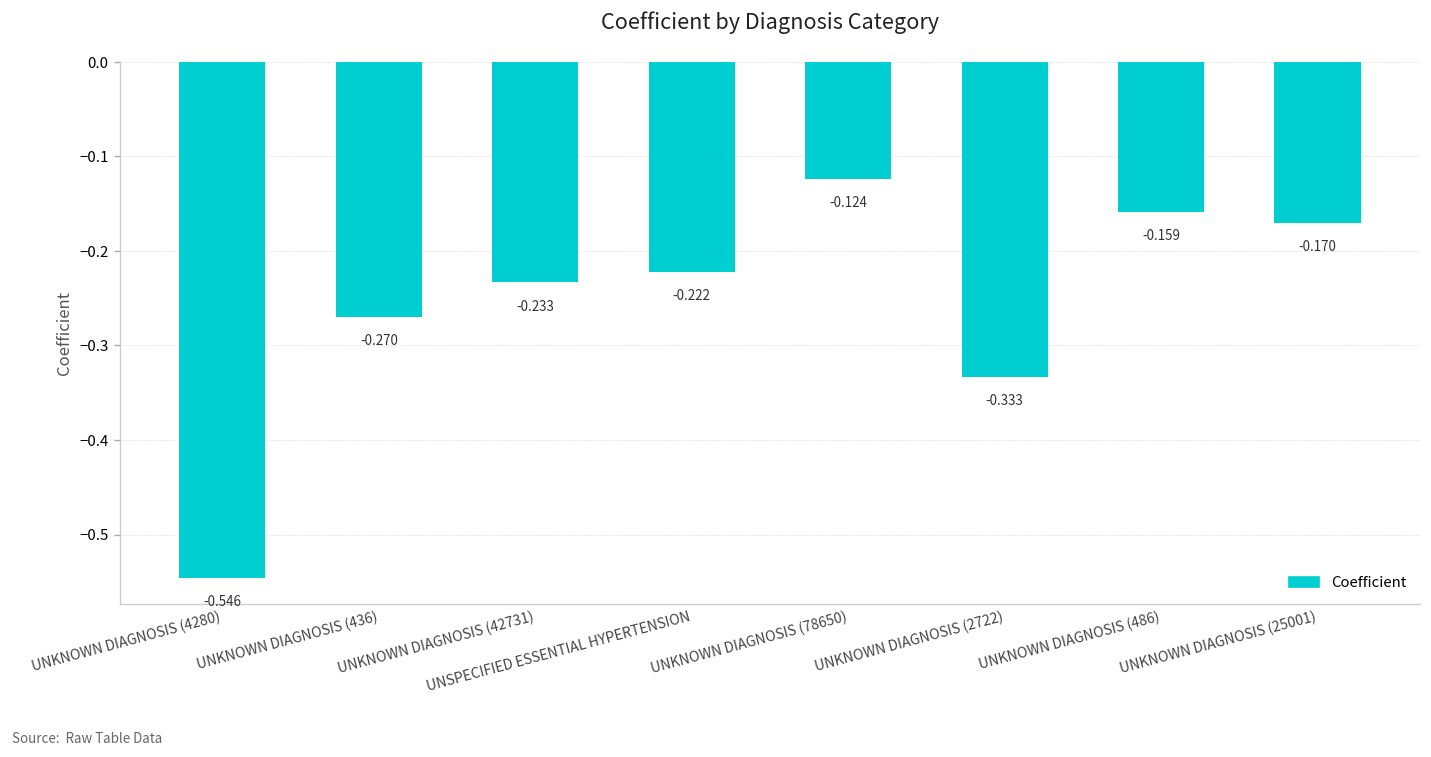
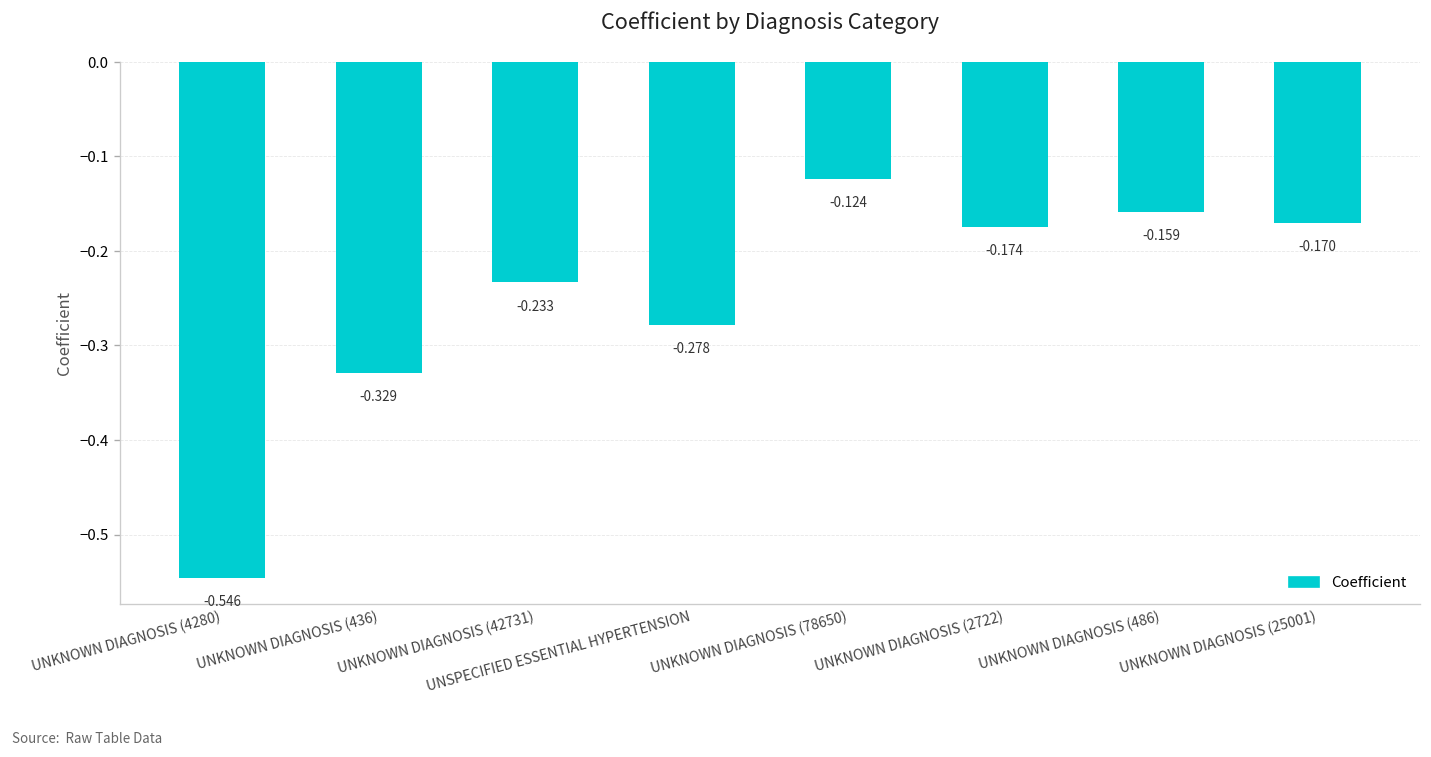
UNKNOWN DIAGNOSIS (436): -0.270 -> -0.329
UNSPECIFIED ESSENTIAL HYPERTENSION: -0.222 -> -0.278
UNKNOWN DIAGNOSIS (2722): -0.333 -> -0.174
